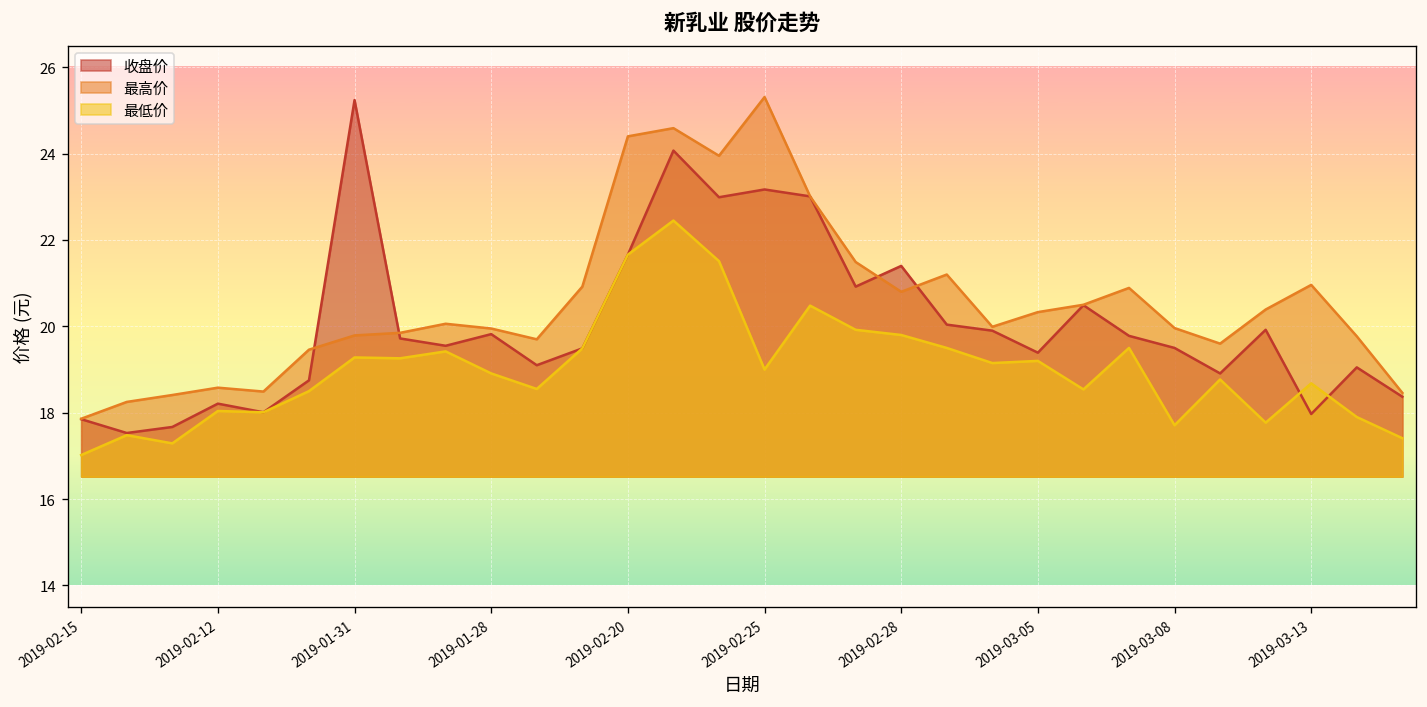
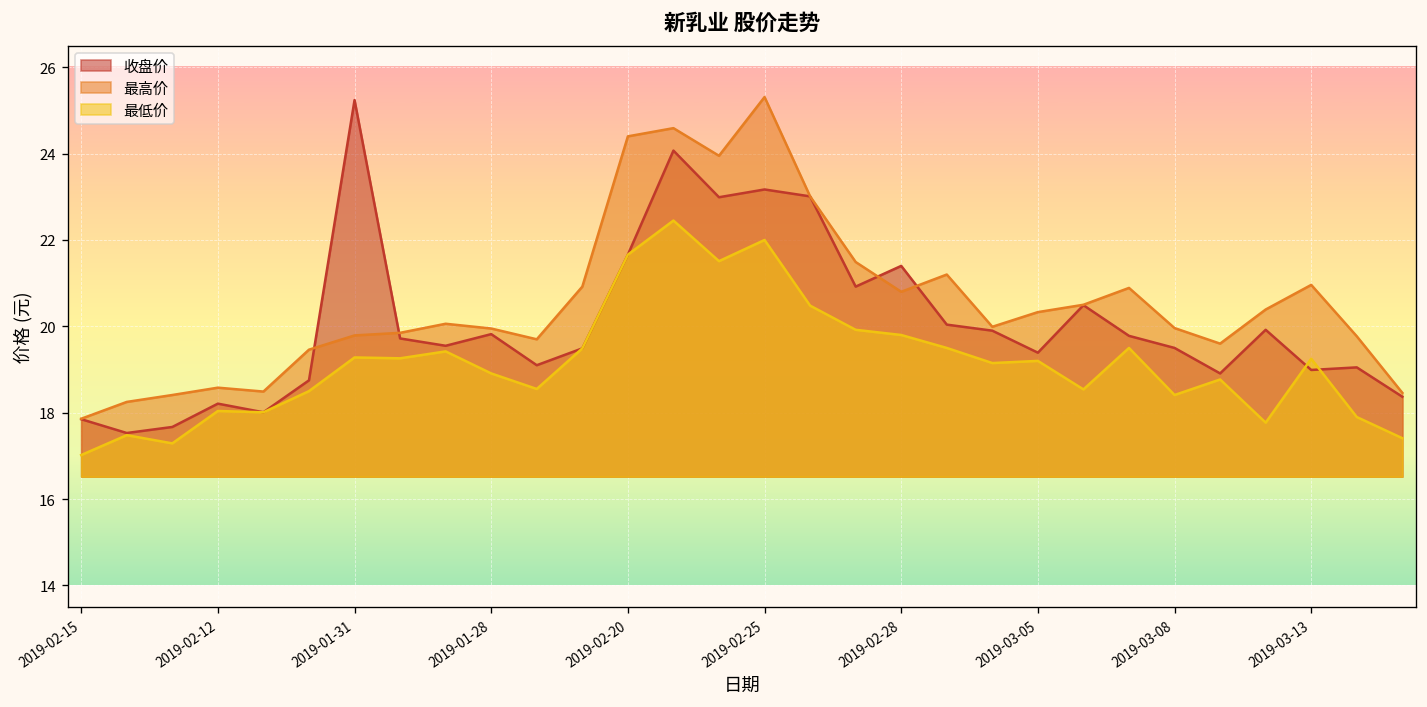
最低价, 2019-02-25: 19 -> 22
最低价, 2019-03-08: 17.7 -> 18.4
收盘价, 2019-03-13: 18.0 -> 19.0
最低价, 2019-03-13: 18.7 -> 19.3
